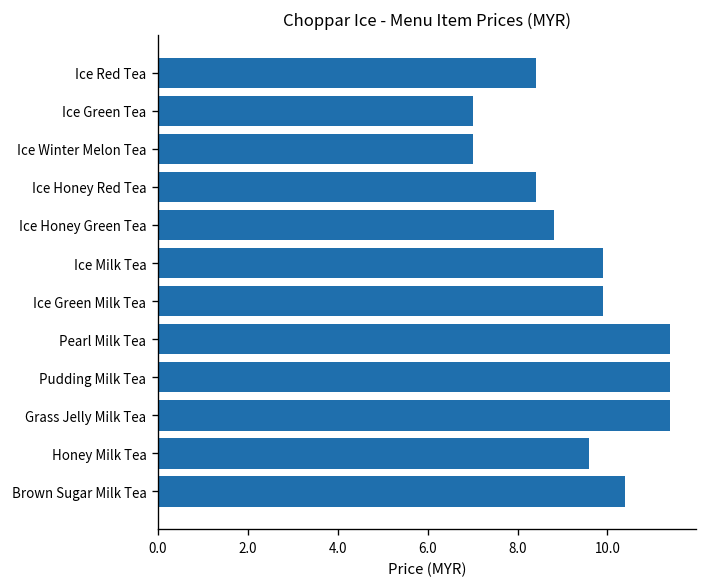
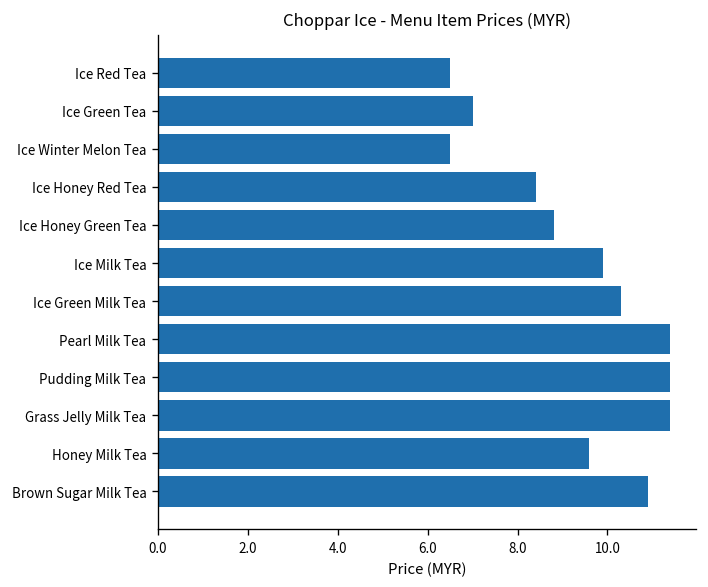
Ice Red Tea: 8.4 -> 6.5
Ice Winter Melon Tea: 7.0 -> 6.5
Ice Green Milk Tea: 9.9 -> 10.3
Brown Sugar Milk Tea: 10.4 -> 10.9
